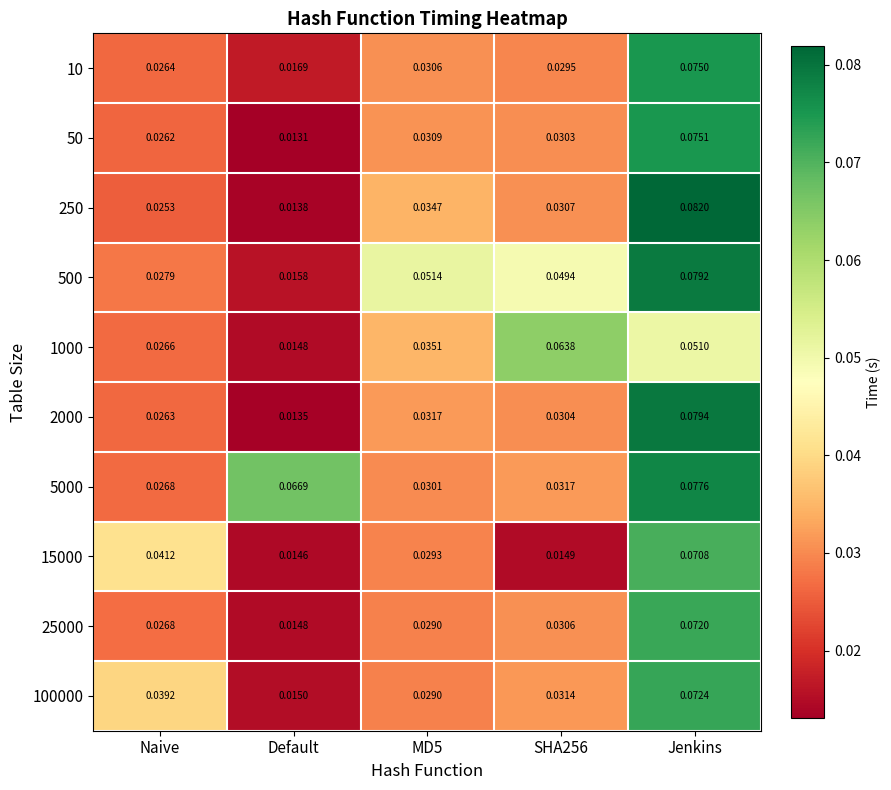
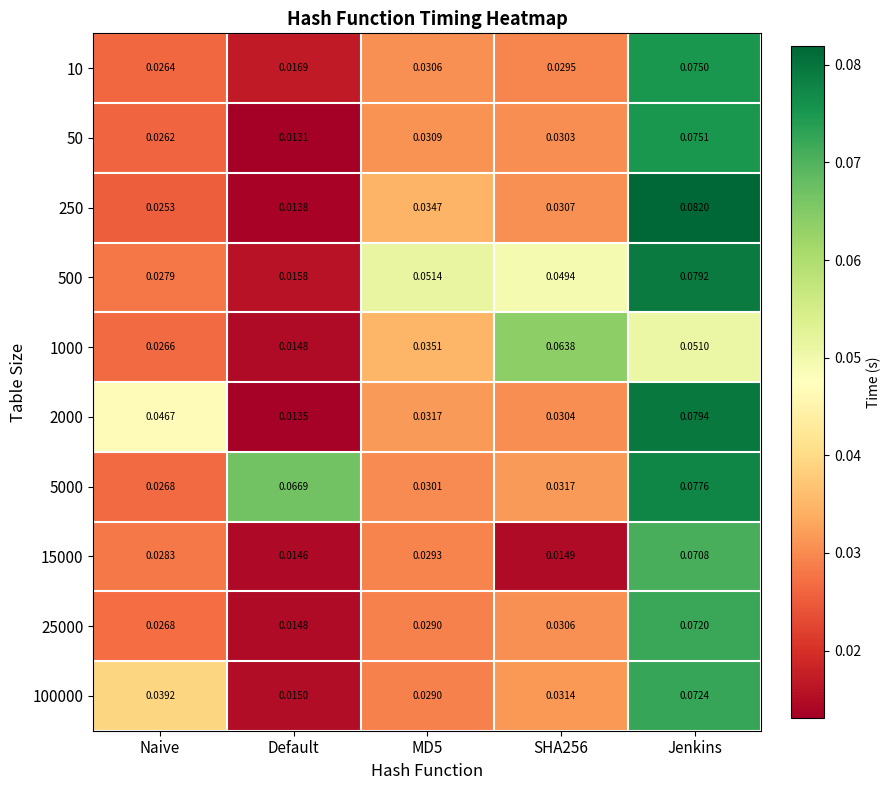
2000, Naive: 0.0263 -> 0.0467
15000, Naive: 0.0412 -> 0.0283
